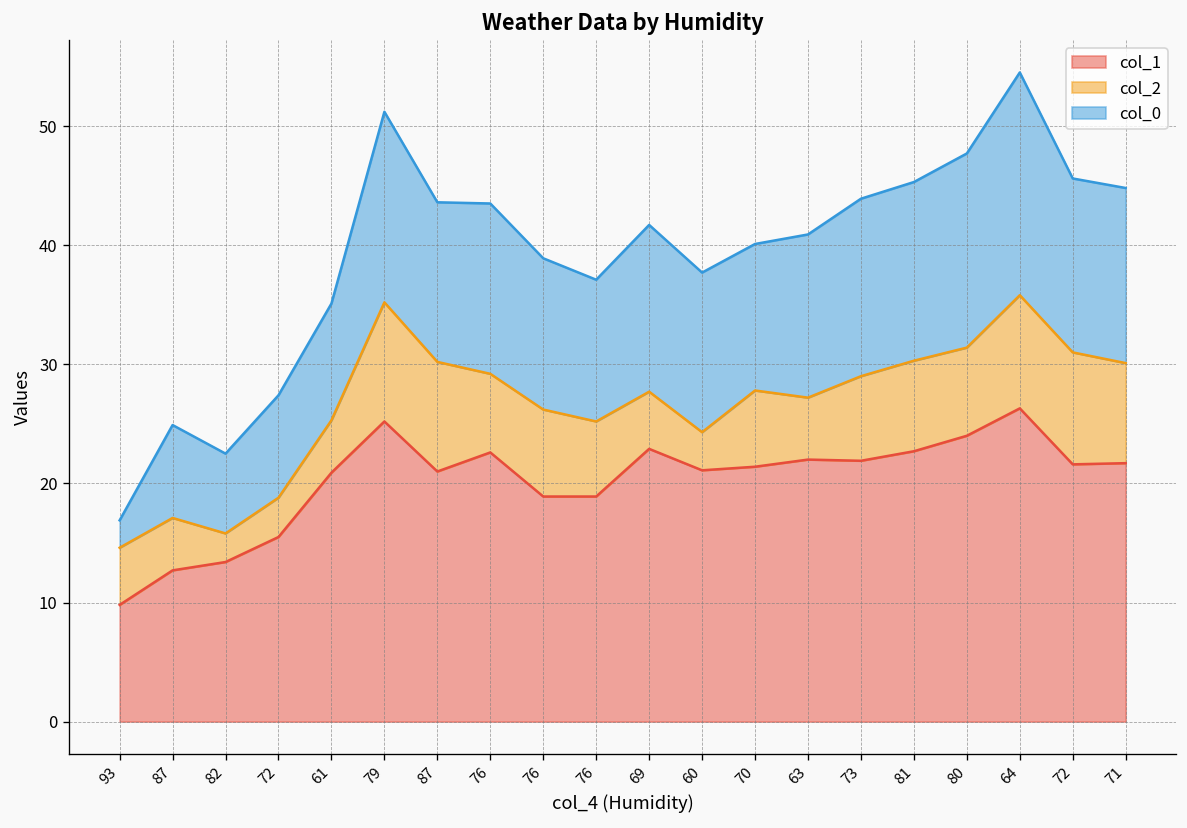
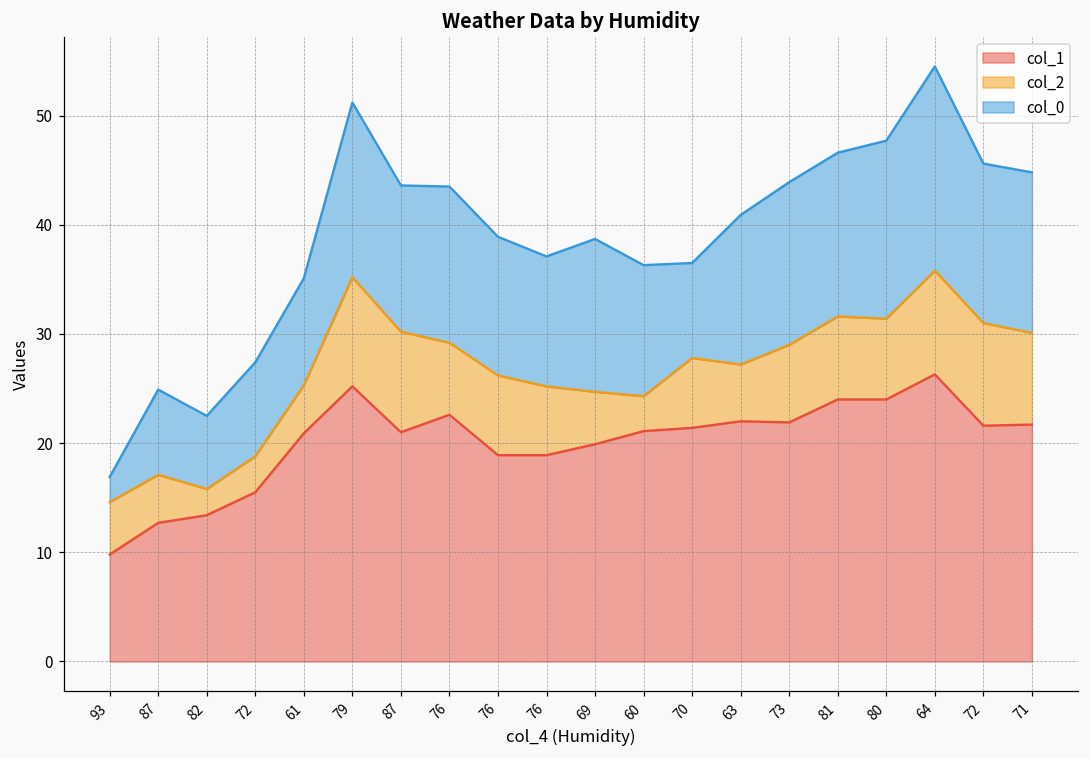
col_1, 69: 23 -> 20
col_0, 60: 13 -> 12
col_0, 70: 12 -> 9
col_1, 81: 23 -> 24
